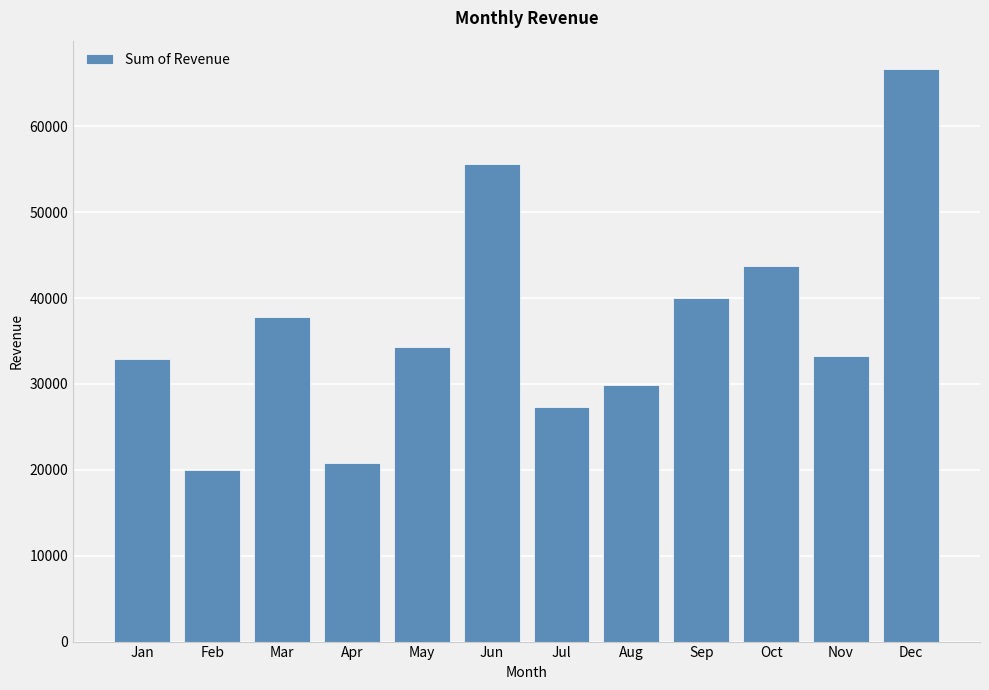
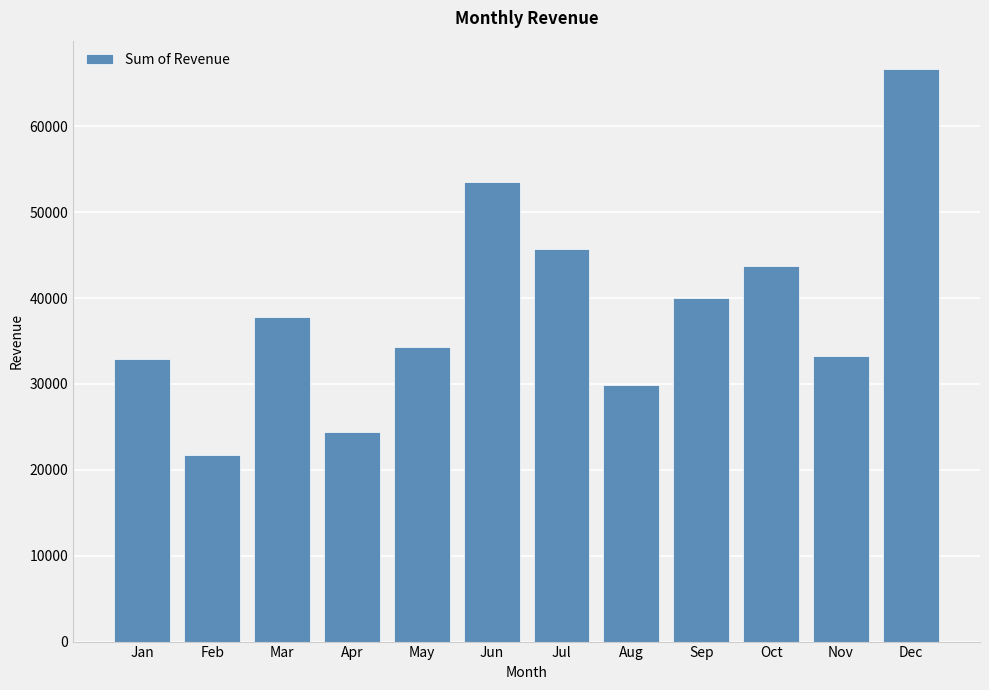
Feb: 20000 -> 22000
Apr: 21000 -> 24000
Jun: 56000 -> 53000
Jul: 27000 -> 46000
